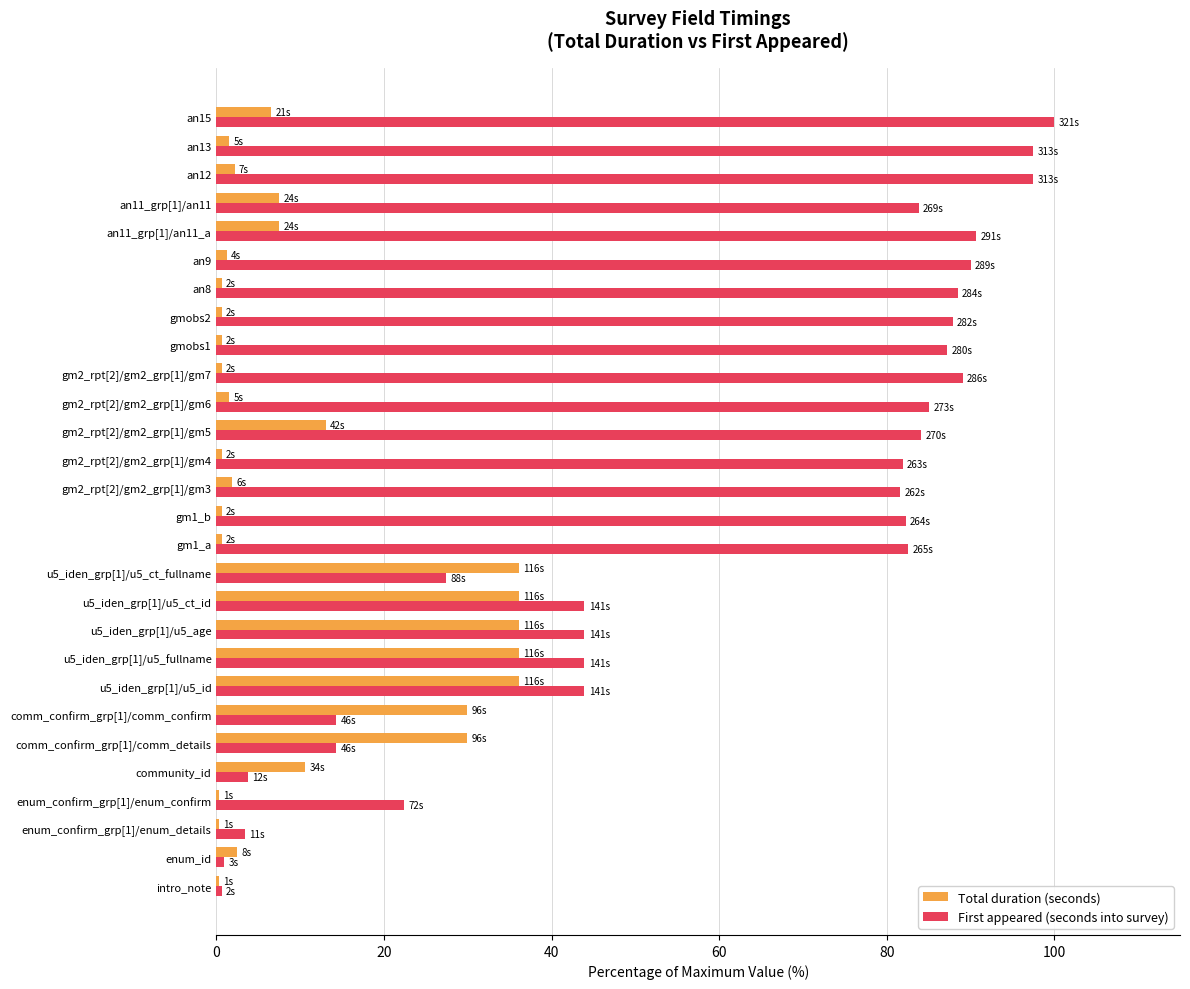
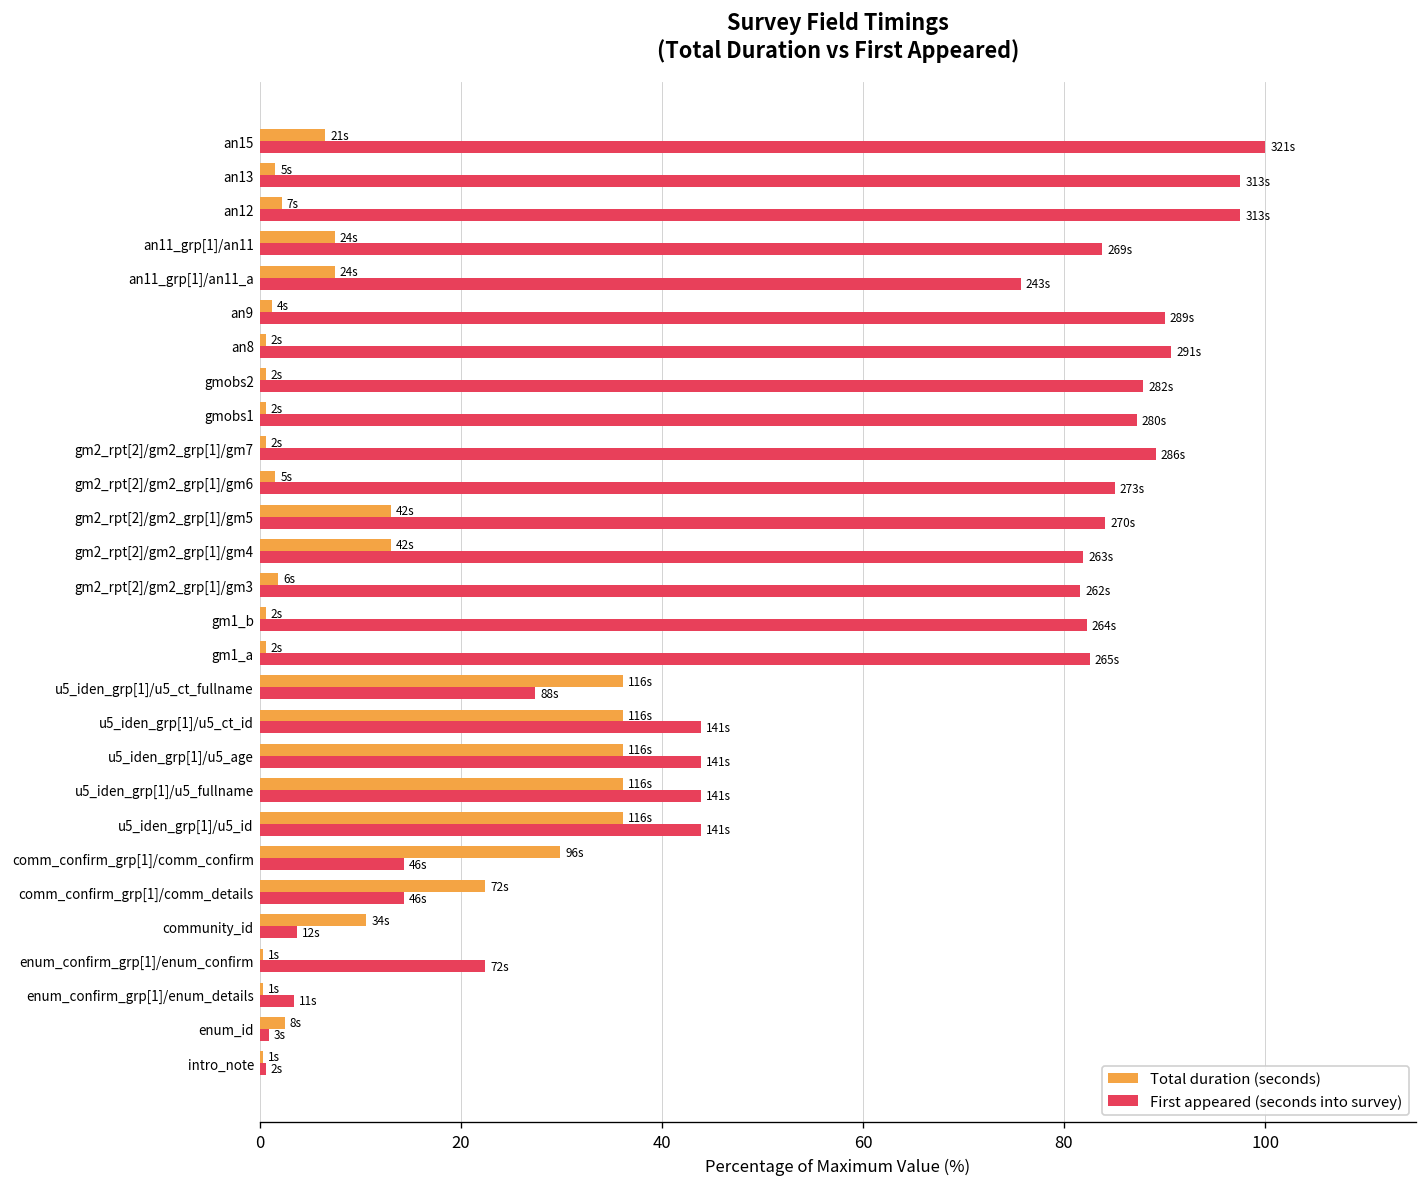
First appeared (seconds into survey), an11_grp[1]/an11_a: 291s -> 243s
First appeared (seconds into survey), an8: 284s -> 291s
Total duration (seconds), gm2_rpt[2]/gm2_grp[1]/gm4: 2s -> 42s
Total duration (seconds), comm_confirm_grp[1]/comm_details: 96s -> 72s
